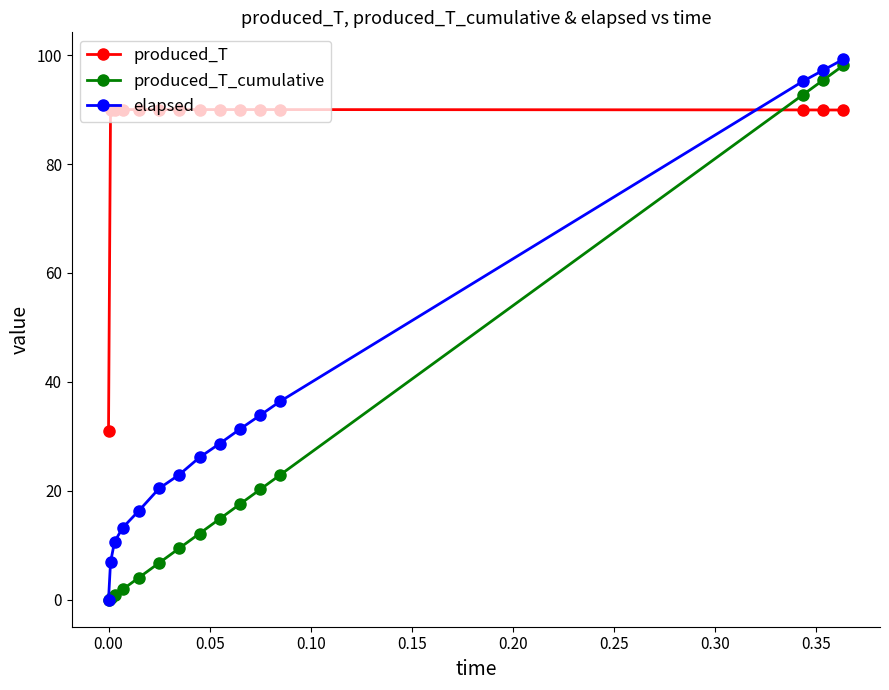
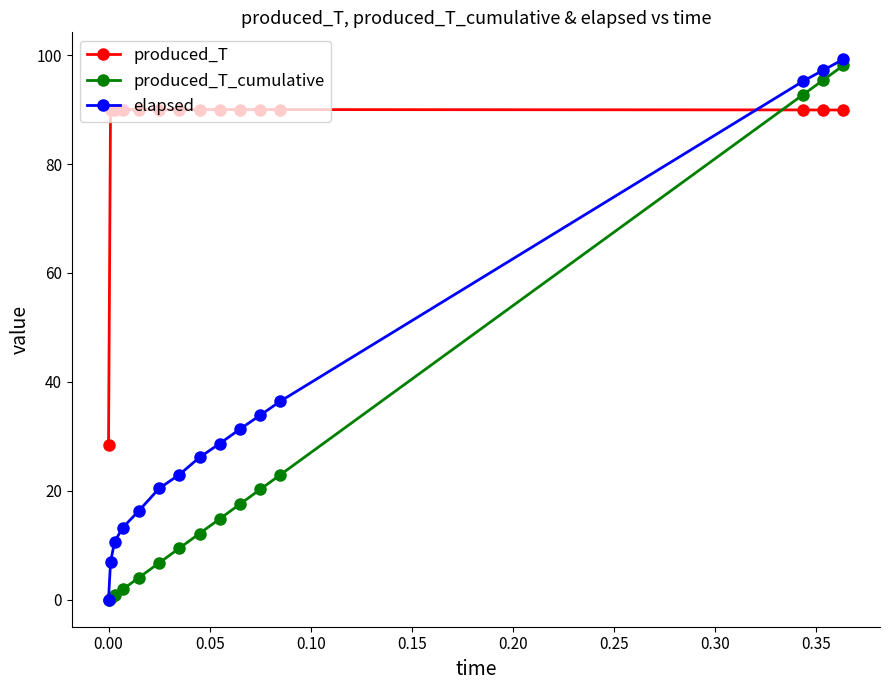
produced_T, 0.00: 31 -> 28
